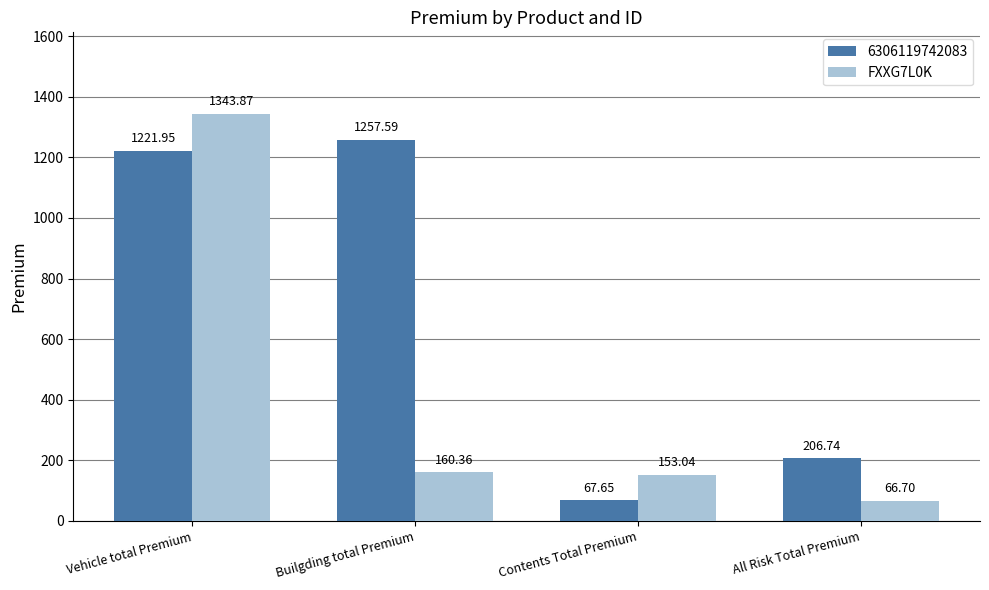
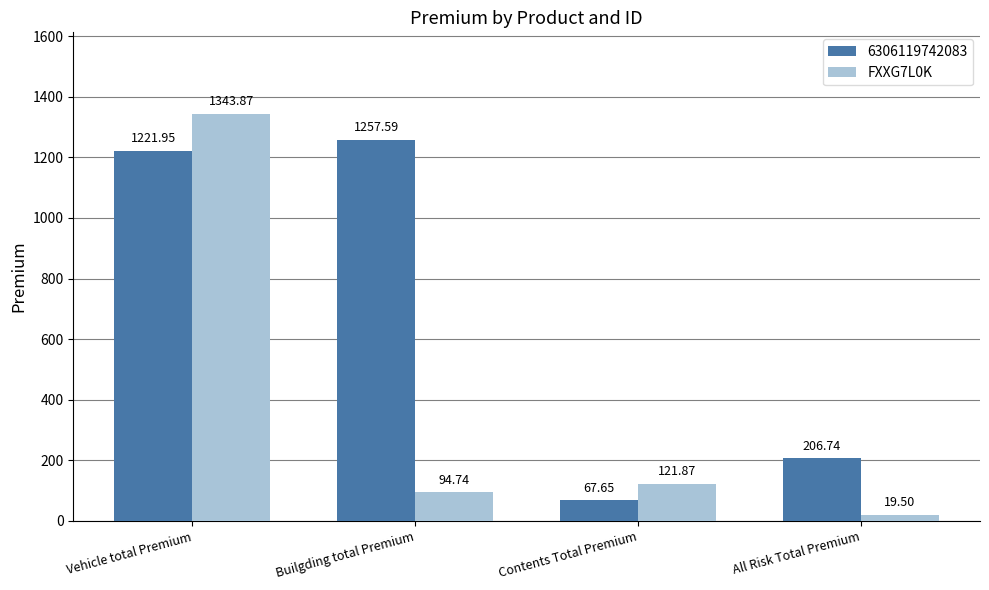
FXXG7L0K, Builgding total Premium: 160.36 -> 94.74
FXXG7L0K, Contents Total Premium: 153.04 -> 121.87
FXXG7L0K, All Risk Total Premium: 66.70 -> 19.50
